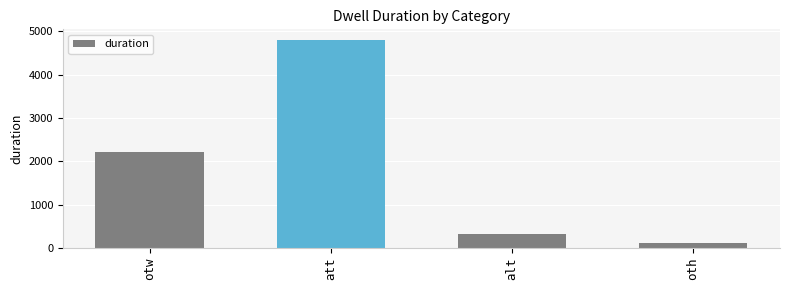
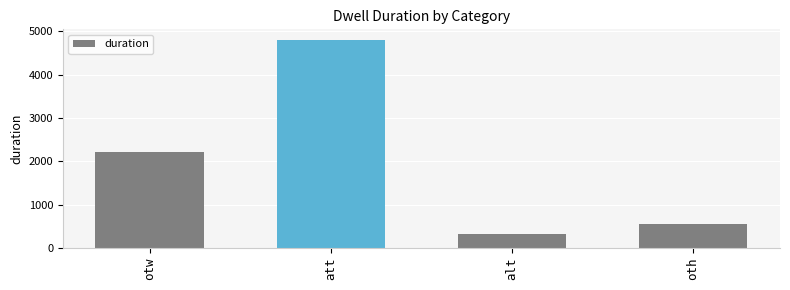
oth: 100 -> 600
